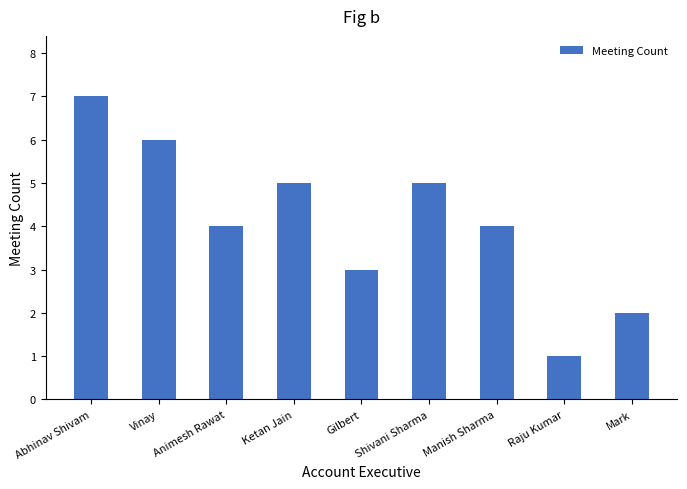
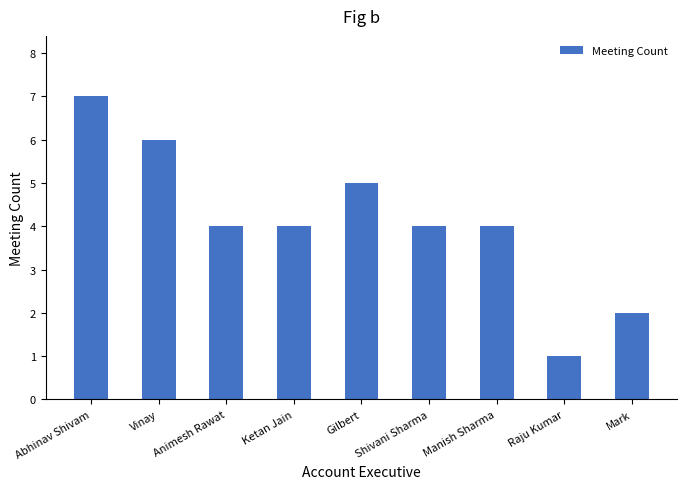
Ketan Jain: 5 -> 4
Gilbert: 3 -> 5
Shivani Sharma: 5 -> 4
